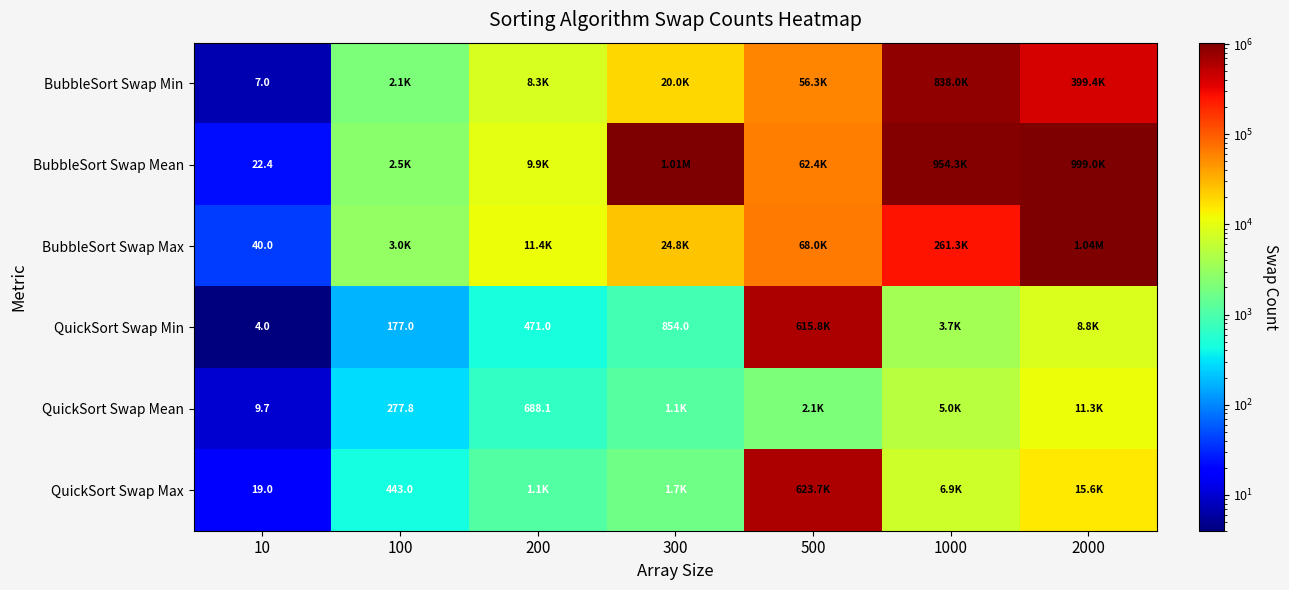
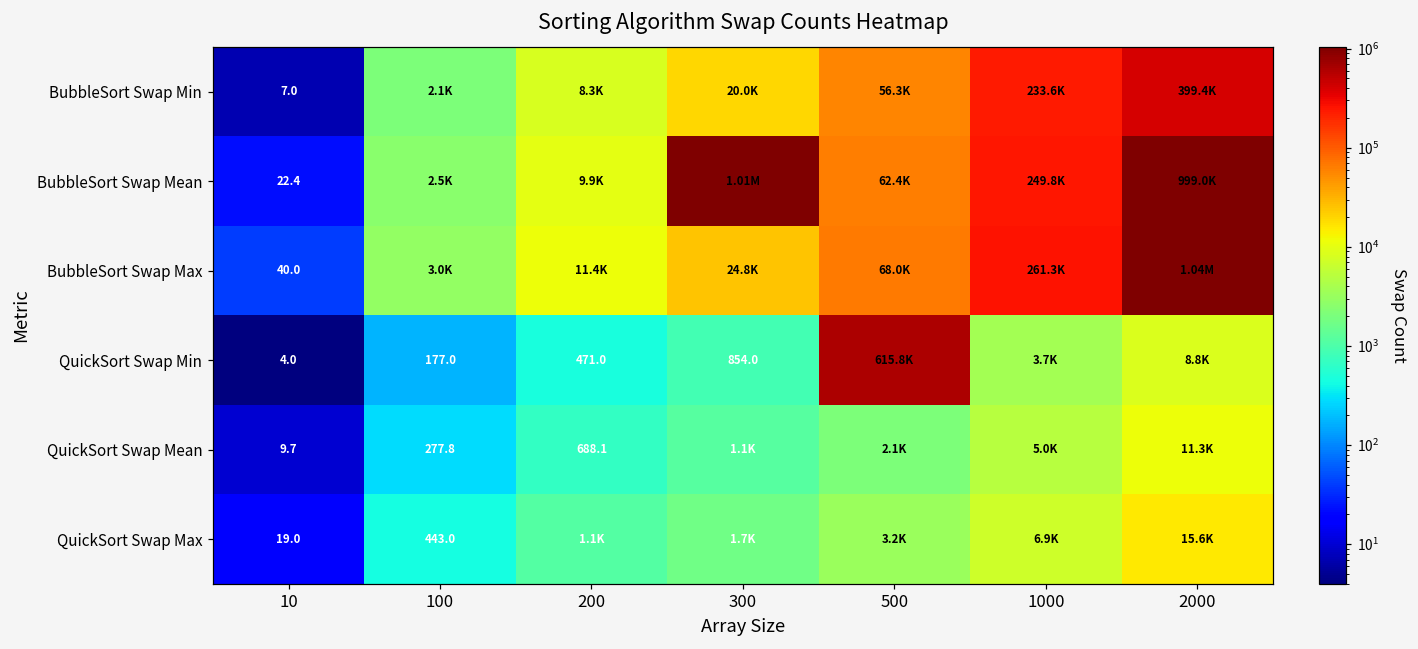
BubbleSort Swap Min, 1000: 838.0K -> 233.6K
BubbleSort Swap Mean, 1000: 954.3K -> 249.8K
QuickSort Swap Max, 500: 623.7K -> 3.2K
